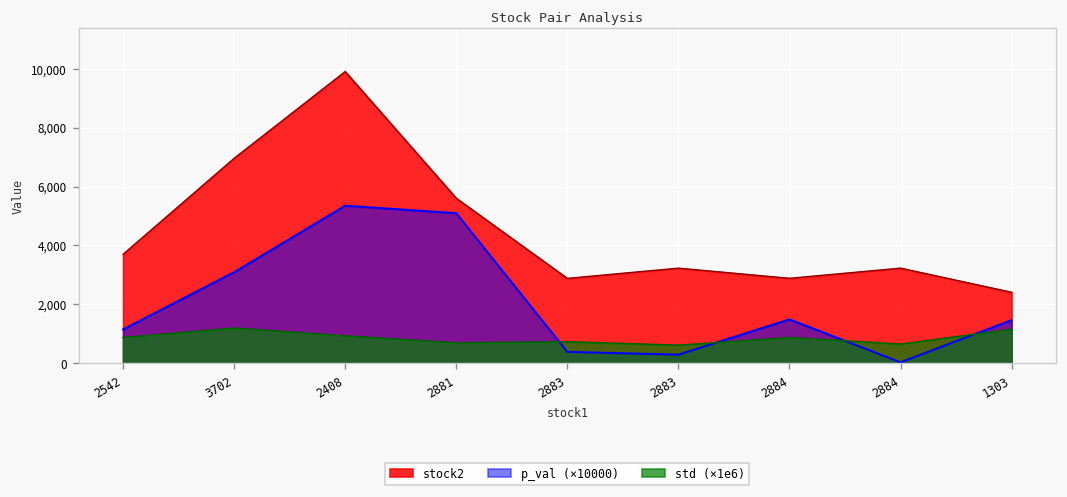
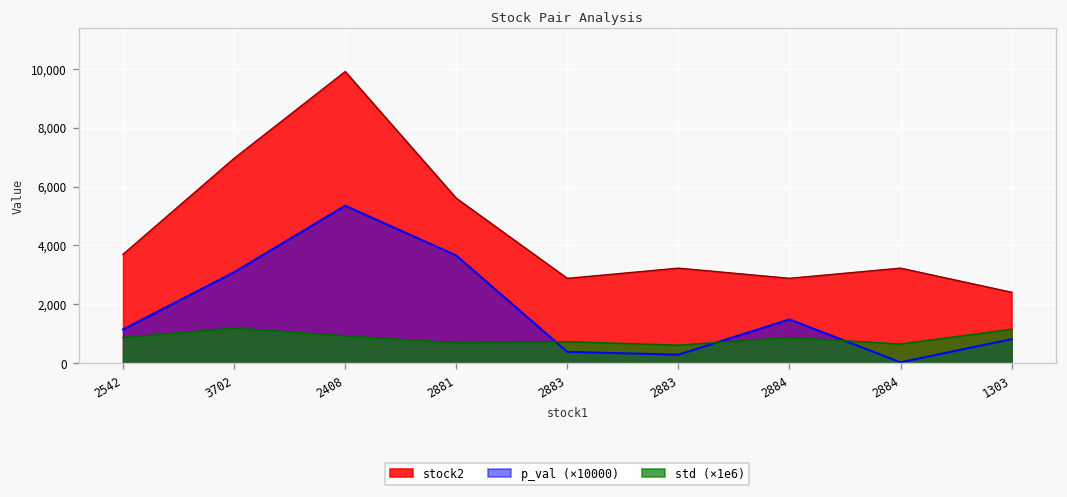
p_val (×10000), 2881: 5,100 -> 3,700
p_val (×10000), 1303: 1,500 -> 800
